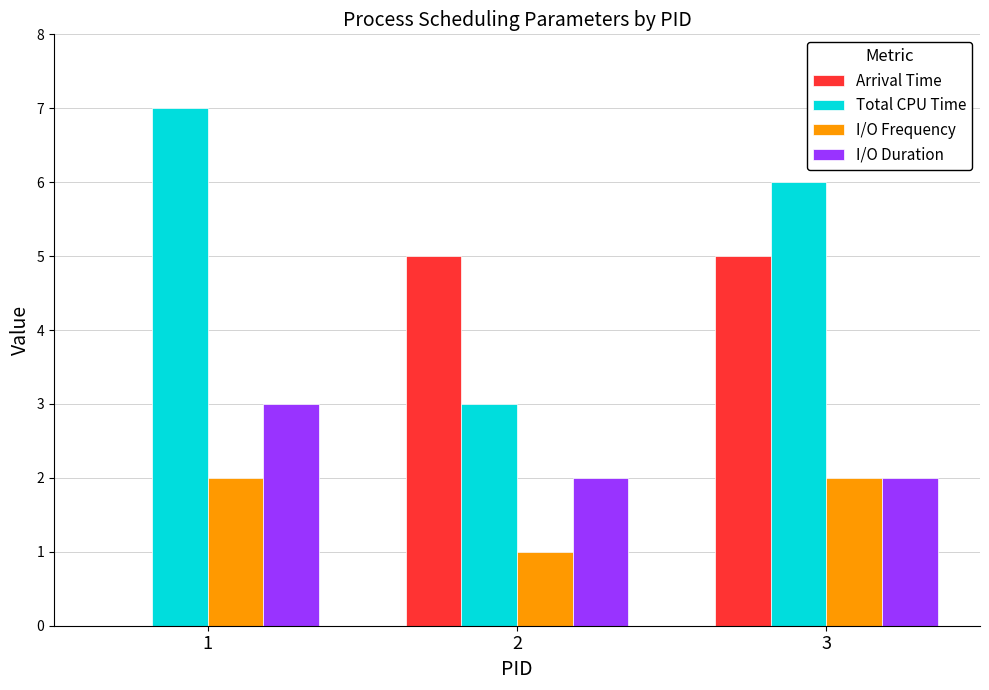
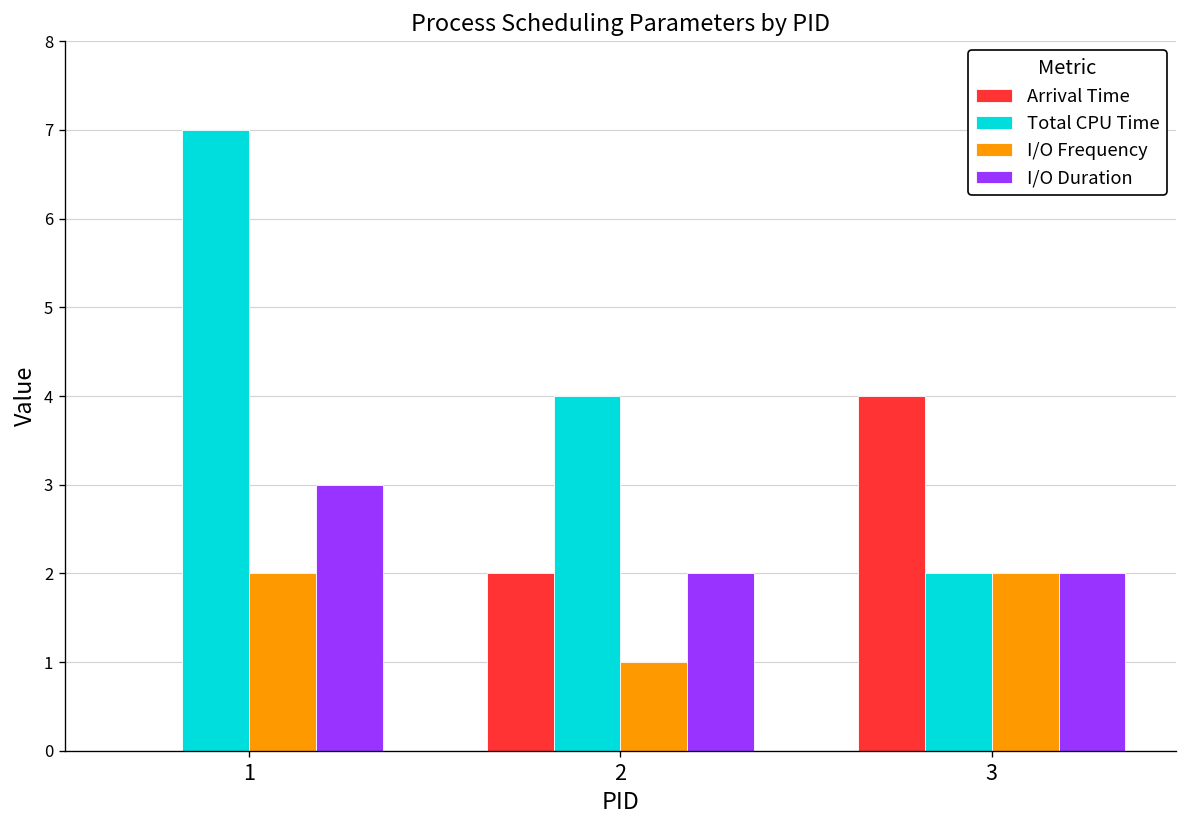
Arrival Time, 2: 5 -> 2
Total CPU Time, 2: 3 -> 4
Arrival Time, 3: 5 -> 4
Total CPU Time, 3: 6 -> 2
